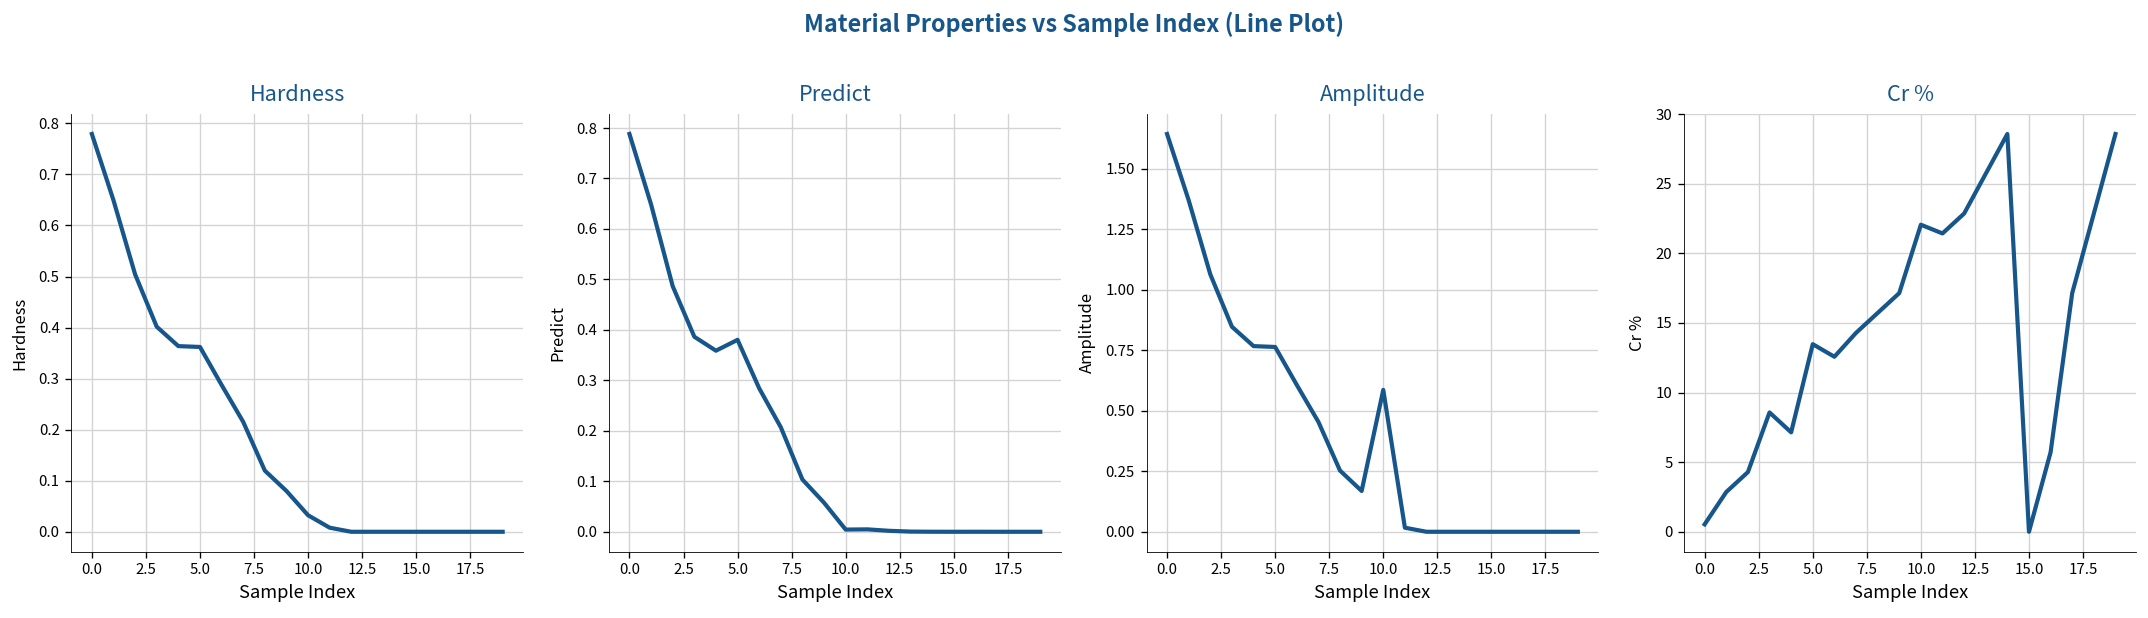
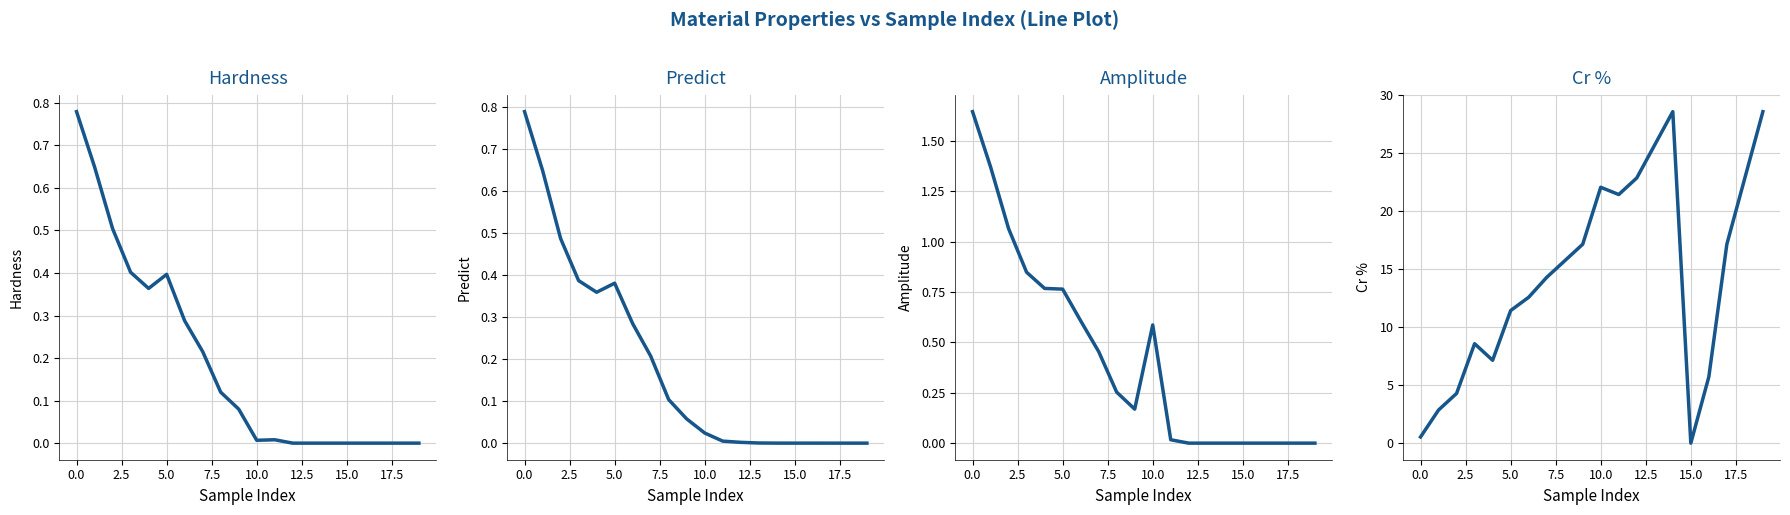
Hardness, 5.0: 0.36 -> 0.40
Hardness, 10.0: 0.03 -> 0.01
Predict, 10.0: 0.00 -> 0.02
Cr %, 5.0: 13.5 -> 11.4
